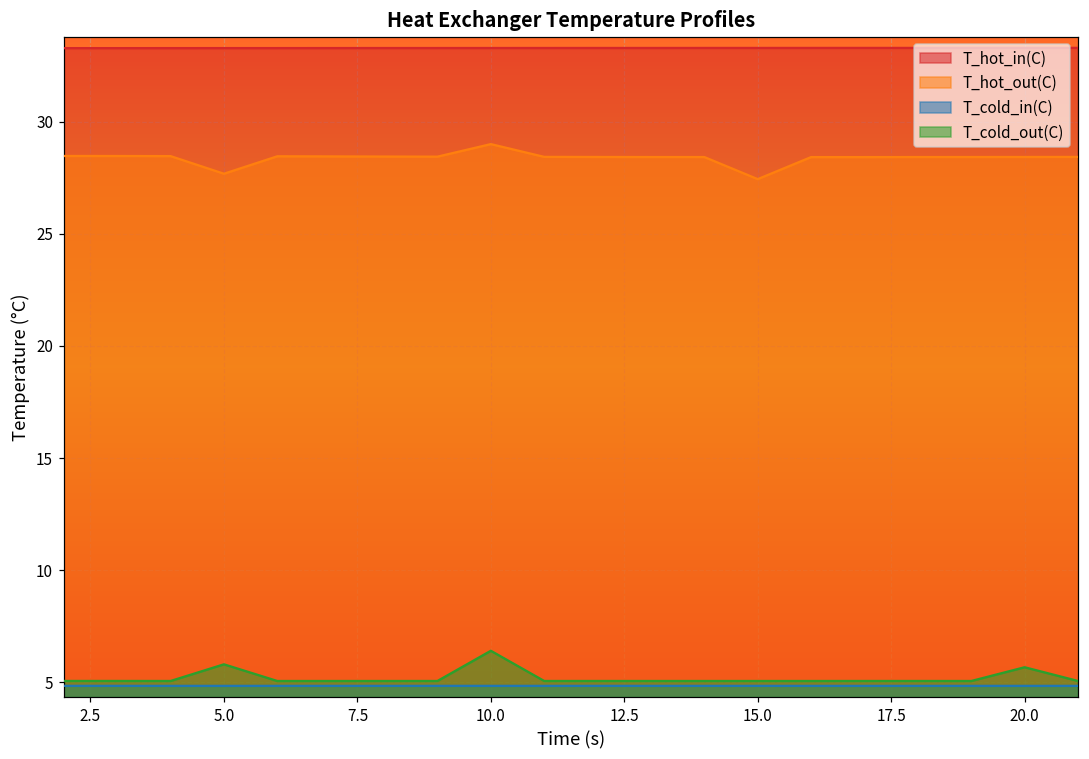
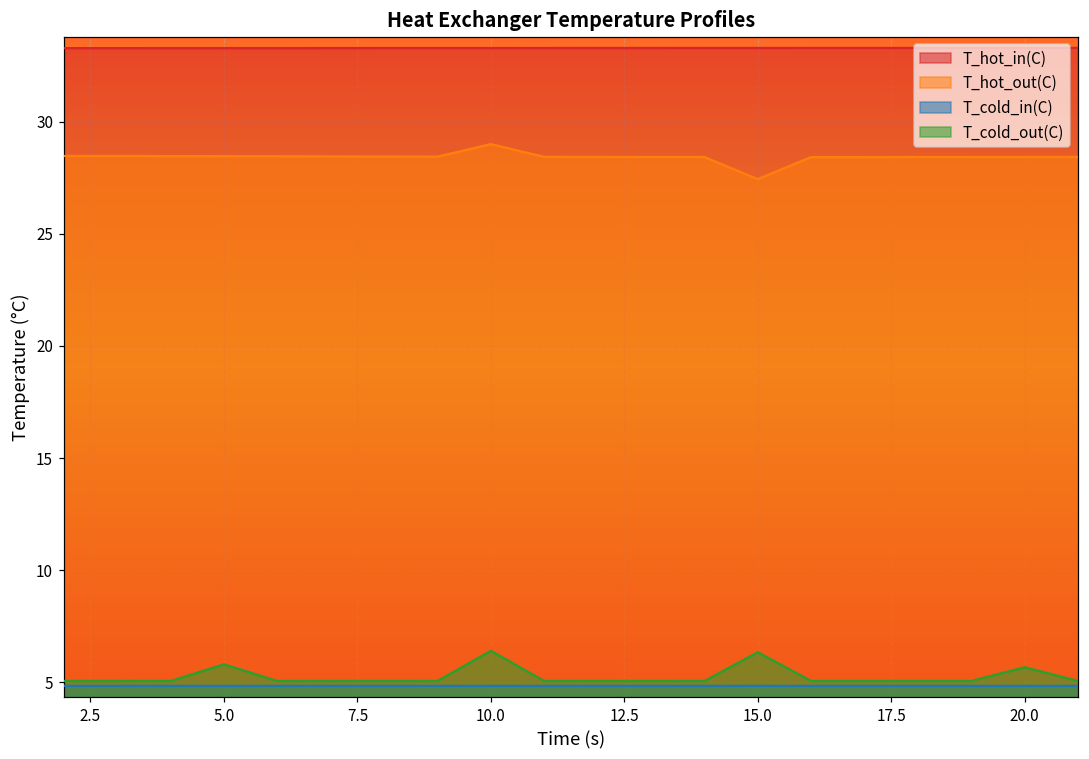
T_hot_out(C), 5.0: 27.7 -> 28.5
T_cold_out(C), 15.0: 5.1 -> 6.3
